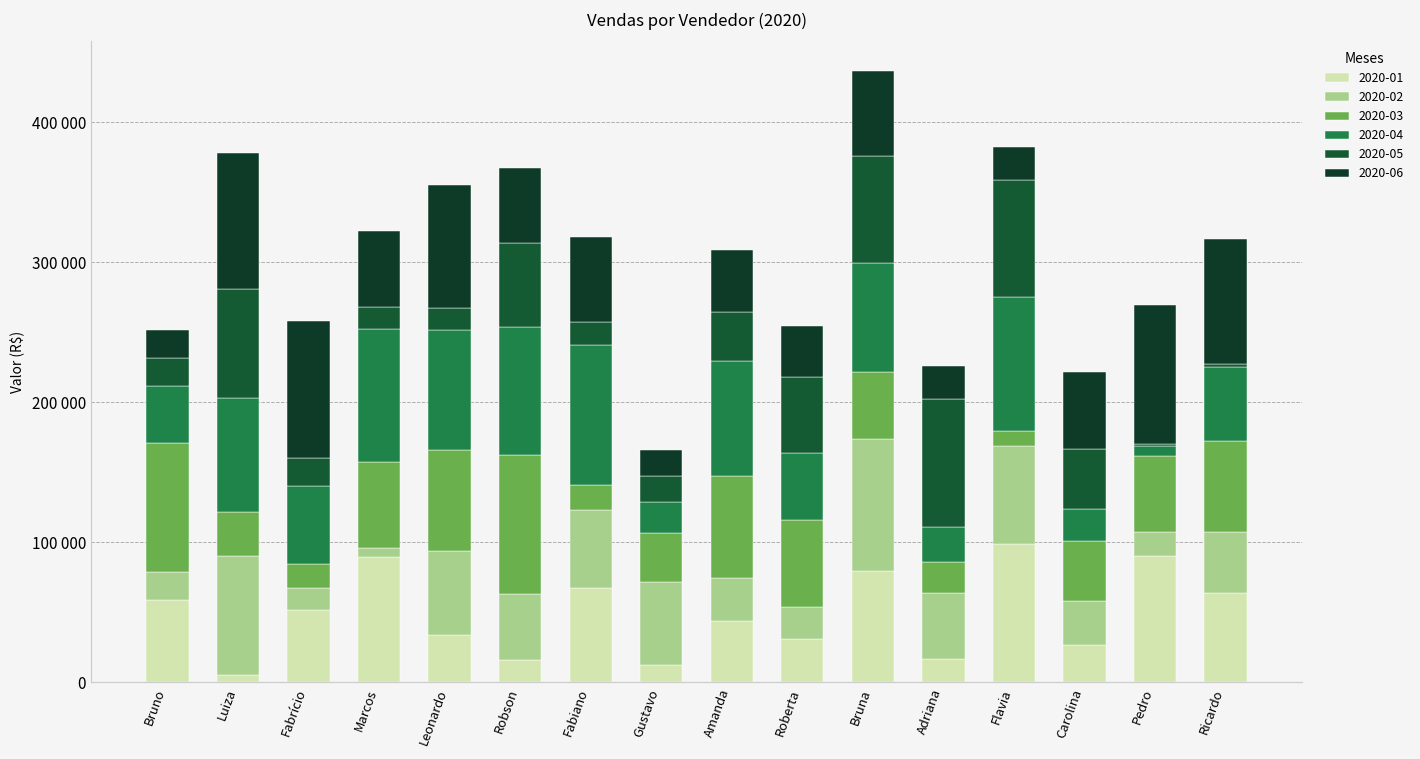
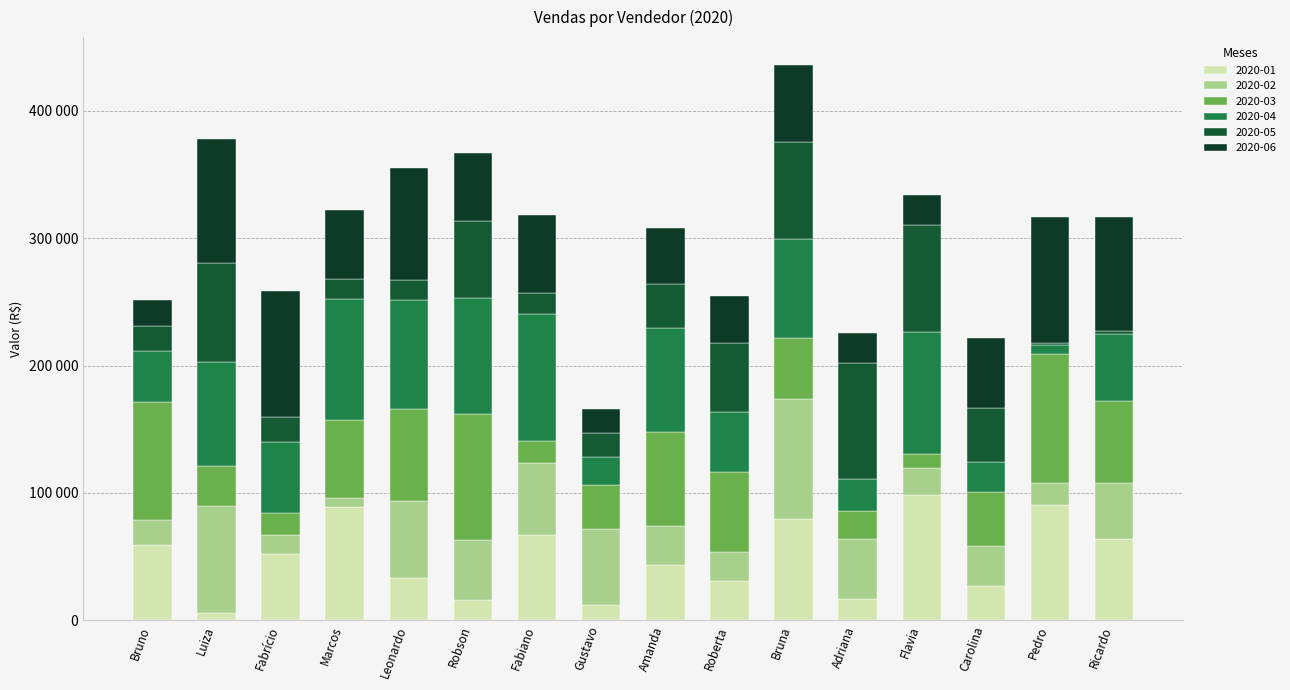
2020-02, Flavia: 70000 -> 21000
2020-03, Pedro: 54000 -> 102000
